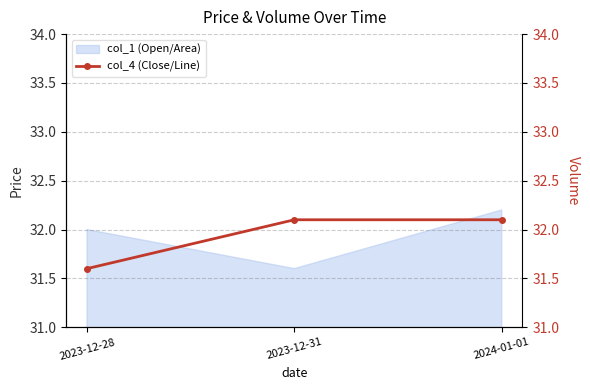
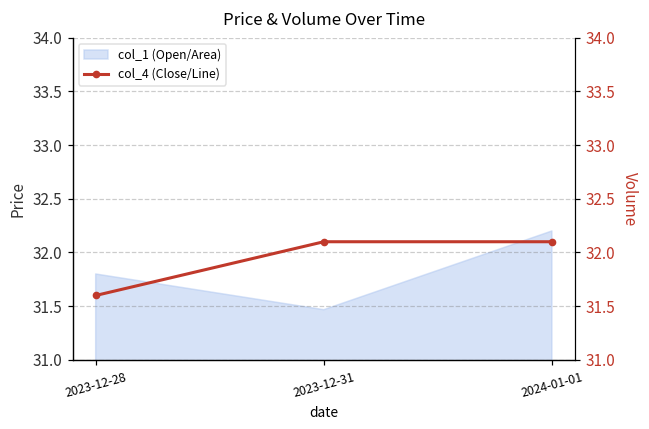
col_1 (Open/Area), 2023-12-28: 32.0 -> 31.8
col_1 (Open/Area), 2023-12-31: 31.6 -> 31.5
